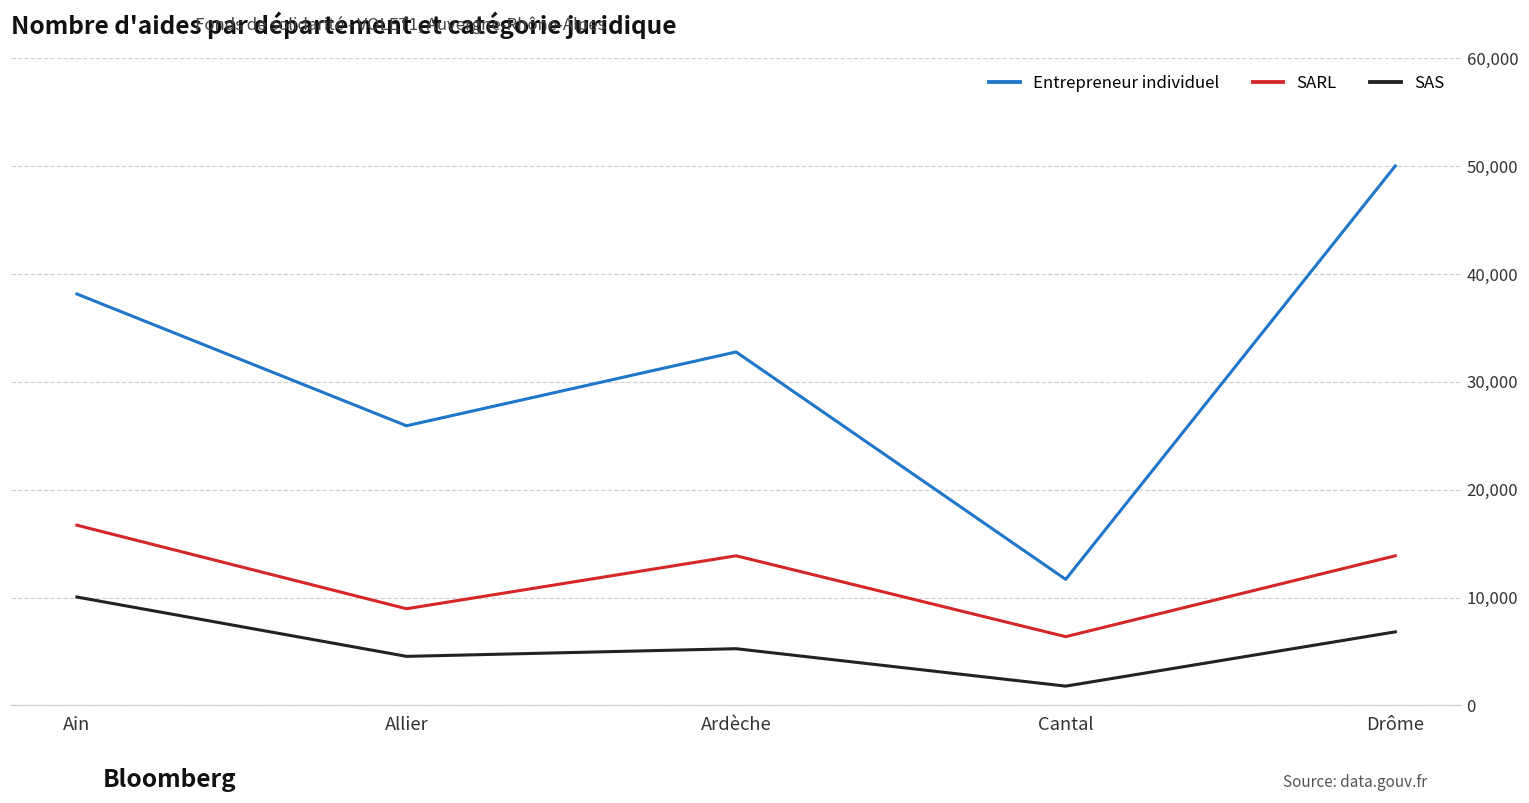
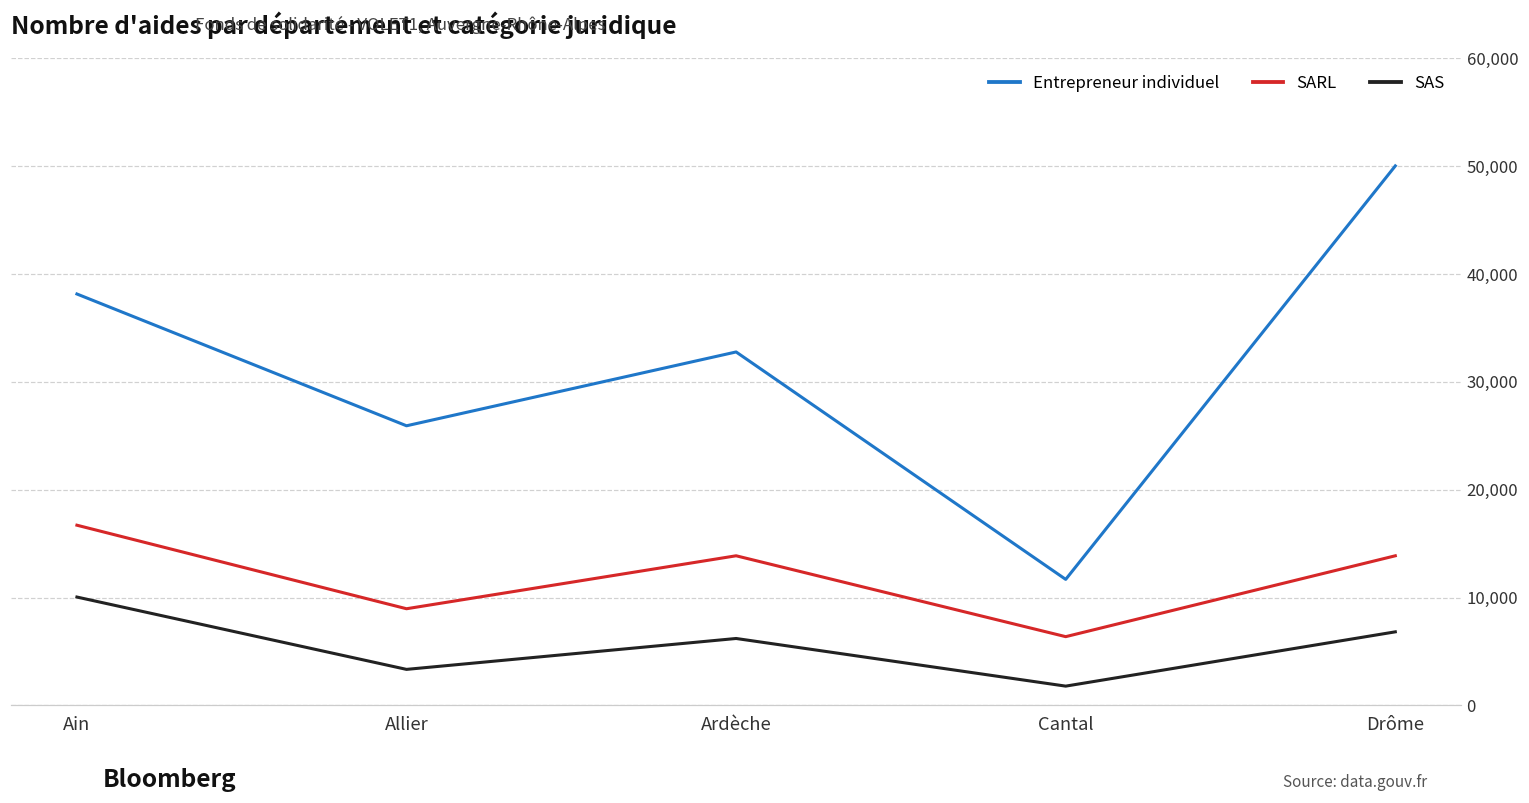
SAS, Allier: 5,000 -> 3,000
SAS, Ardèche: 5,000 -> 6,000
